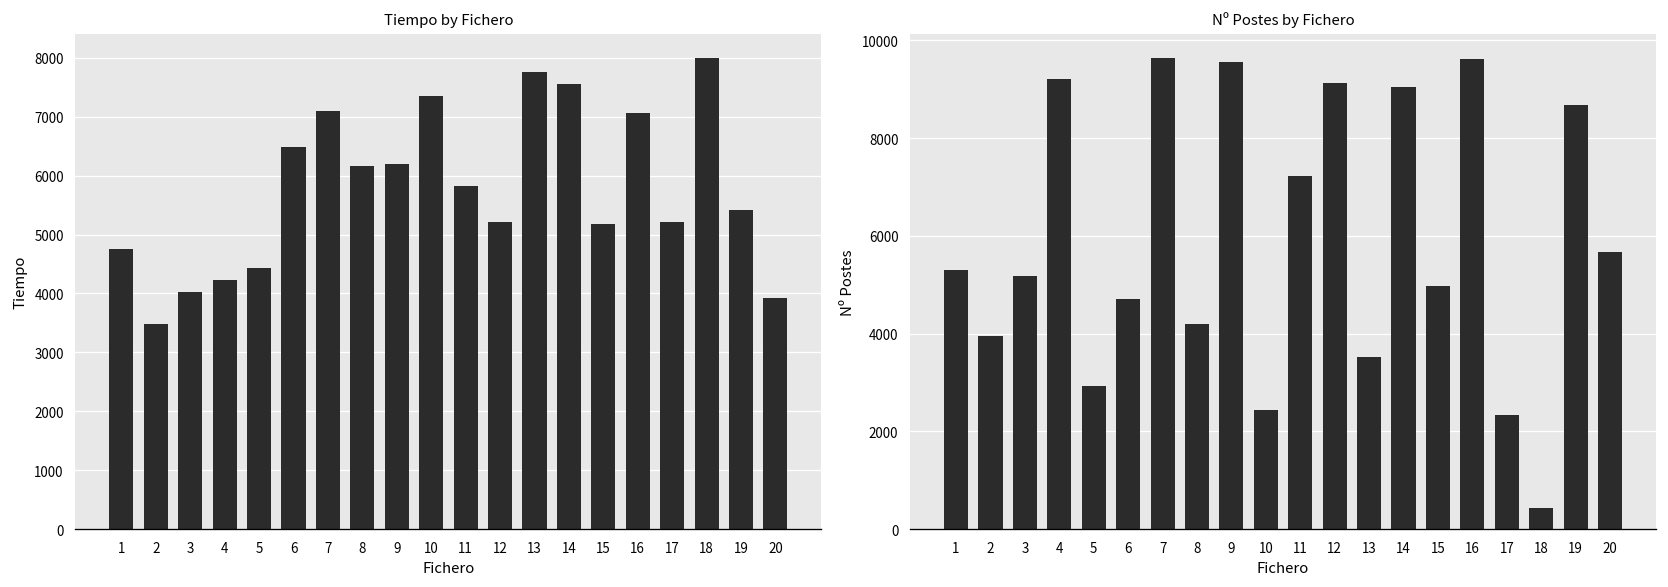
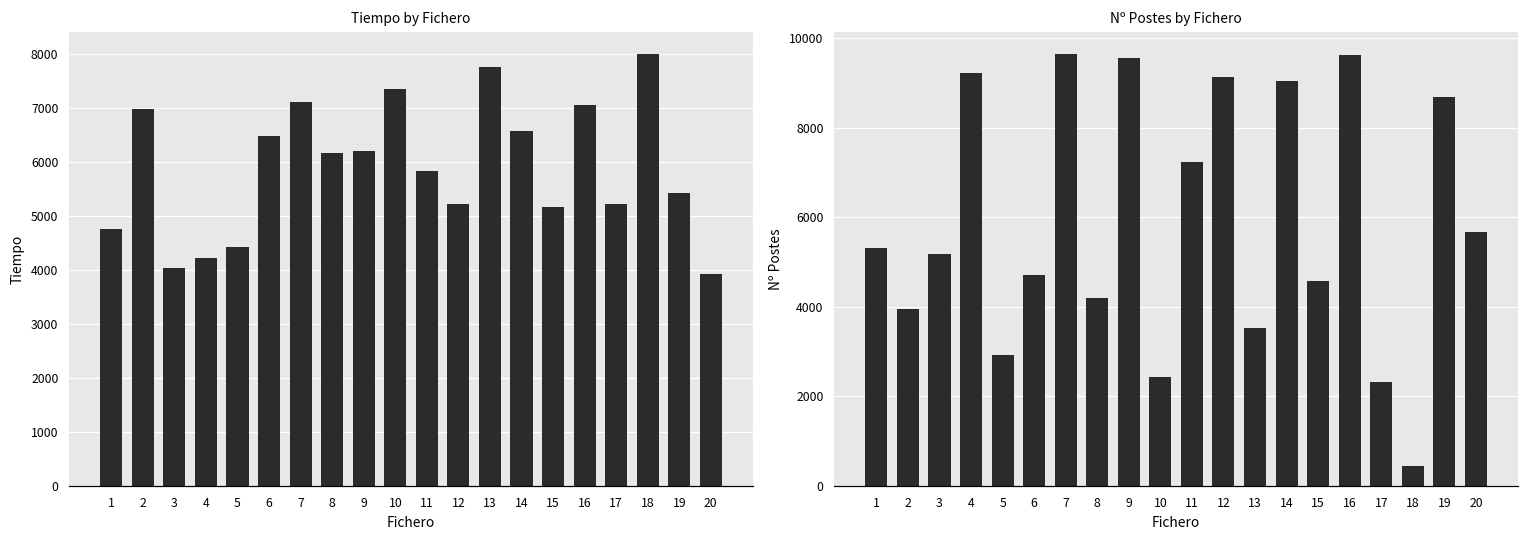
Tiempo by Fichero, 2: 3500 -> 7000
Tiempo by Fichero, 14: 7600 -> 6600
Nº Postes by Fichero, 15: 5000 -> 4600
